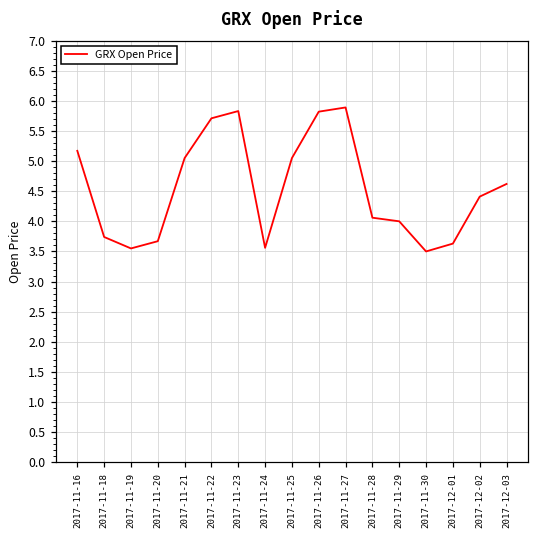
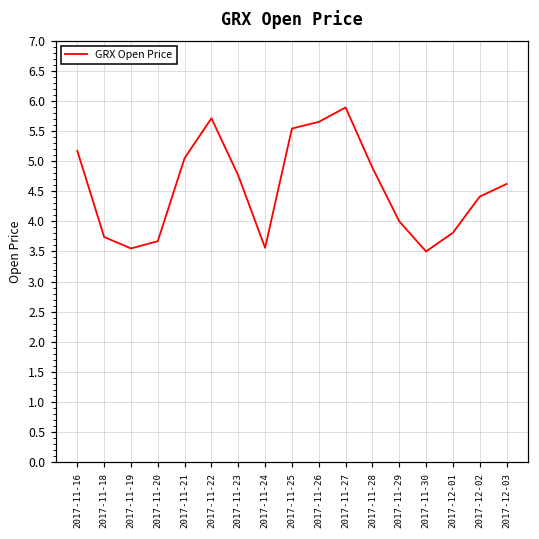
2017-11-23: 5.8 -> 4.8
2017-11-25: 5.1 -> 5.5
2017-11-26: 5.8 -> 5.7
2017-11-28: 4.1 -> 4.9
2017-12-01: 3.6 -> 3.8
